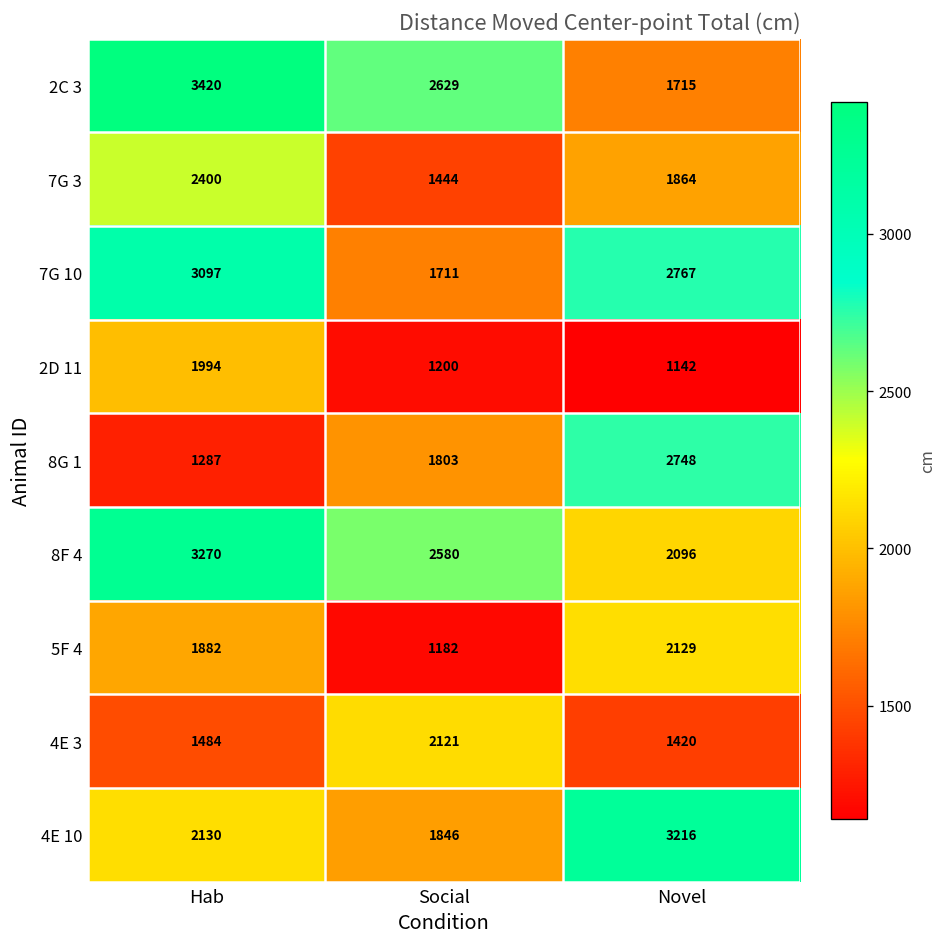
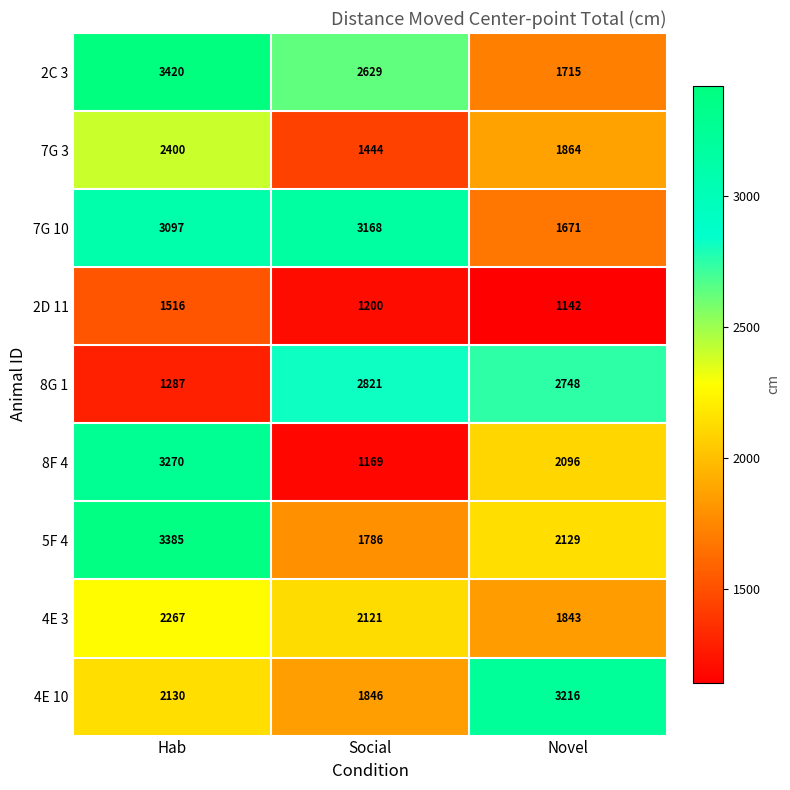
7G 10, Social: 1711 -> 3168
7G 10, Novel: 2767 -> 1671
2D 11, Hab: 1994 -> 1516
8G 1, Social: 1803 -> 2821
8F 4, Social: 2580 -> 1169
5F 4, Hab: 1882 -> 3385
5F 4, Social: 1182 -> 1786
4E 3, Hab: 1484 -> 2267
4E 3, Novel: 1420 -> 1843
